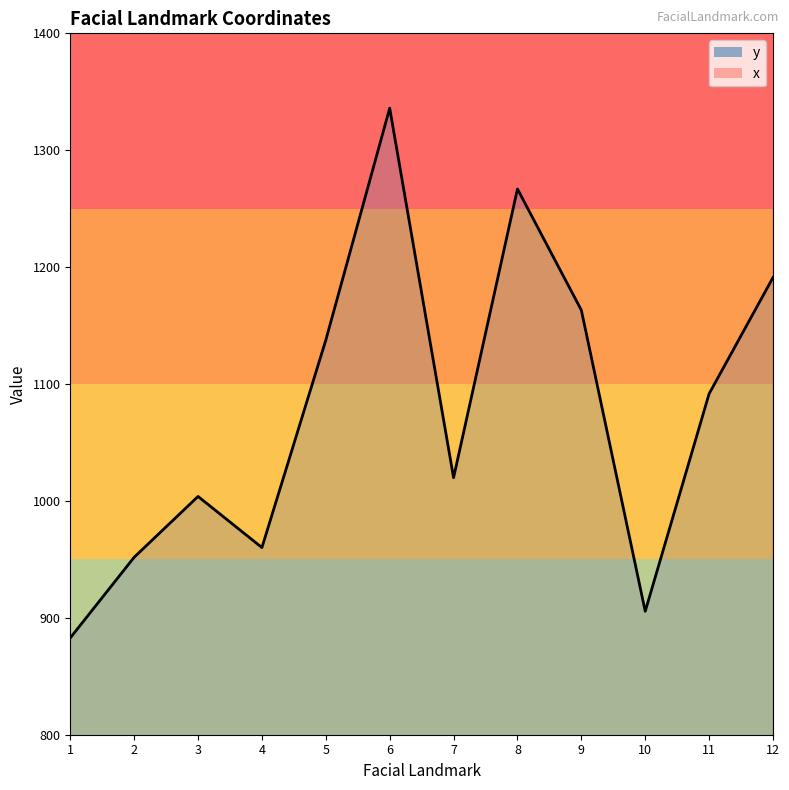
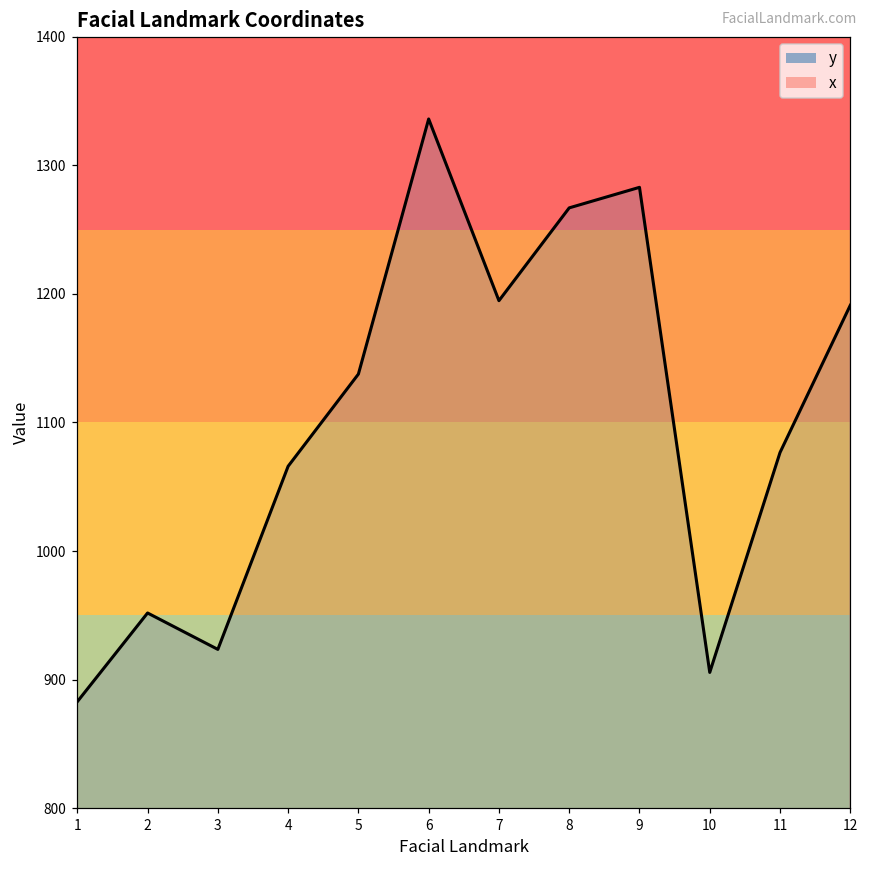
y, 3: 1004 -> 924
y, 4: 960 -> 1066
y, 7: 1020 -> 1195
y, 9: 1163 -> 1283
y, 11: 1092 -> 1077
